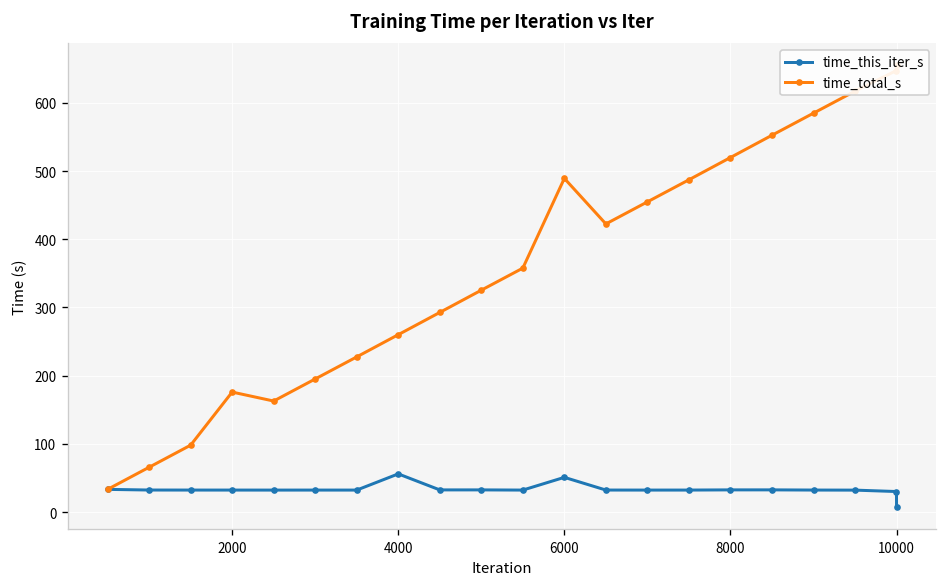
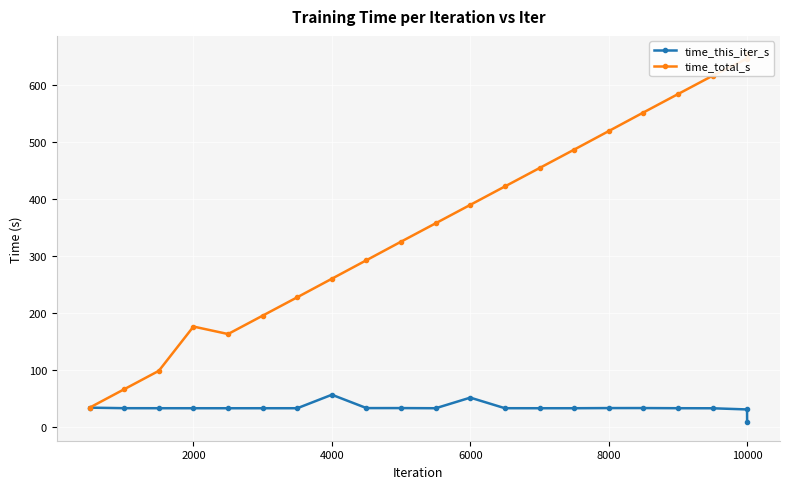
time_total_s, 6000: 490 -> 390
